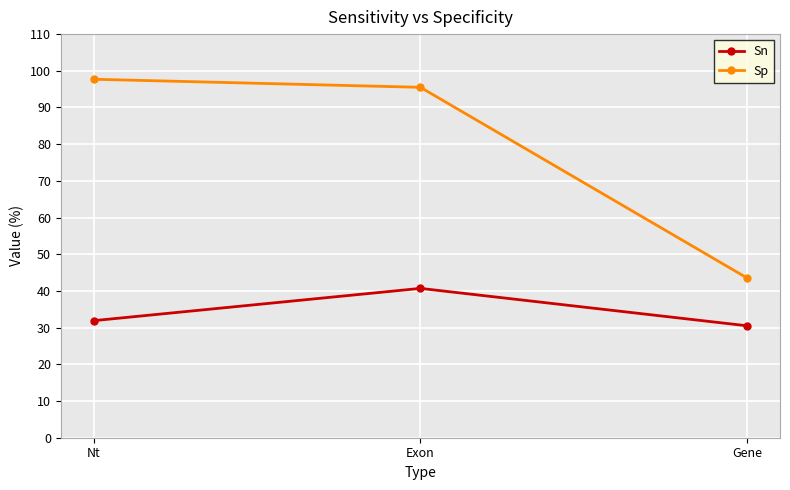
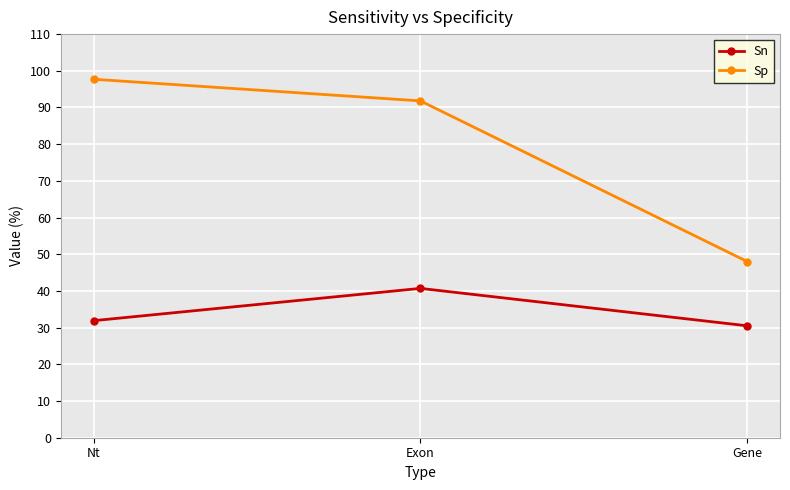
Sp, Exon: 96 -> 92
Sp, Gene: 44 -> 48
